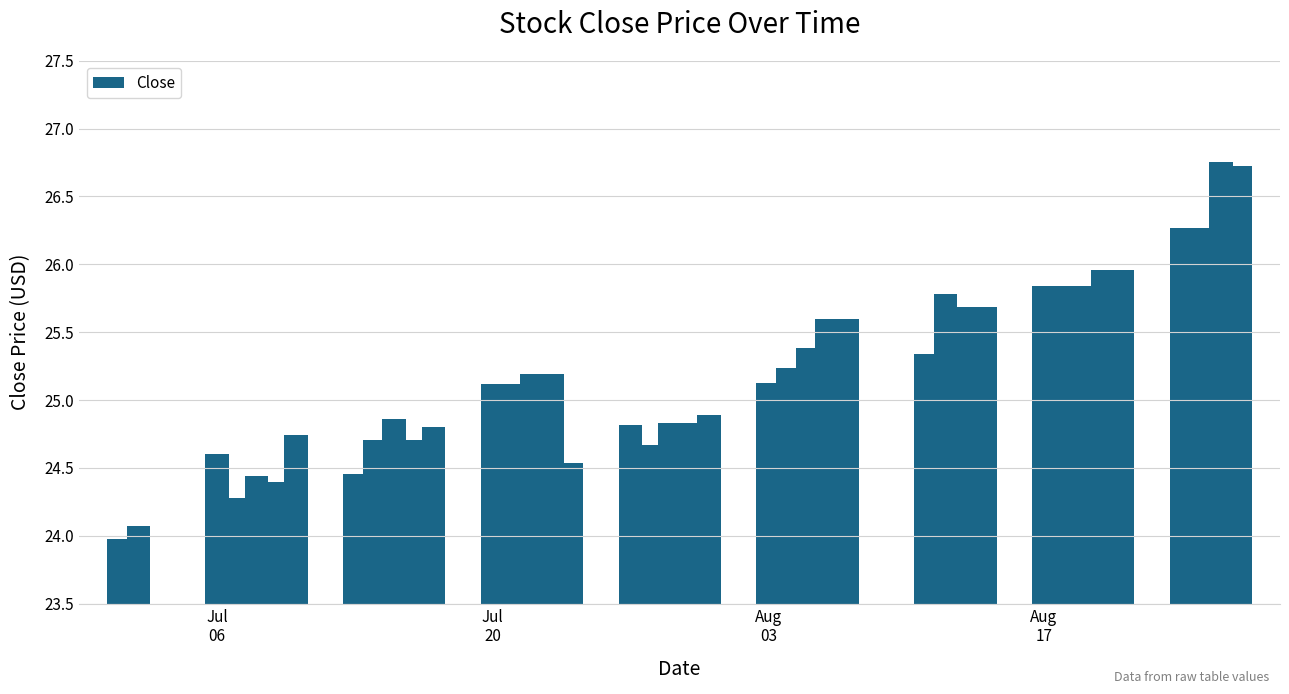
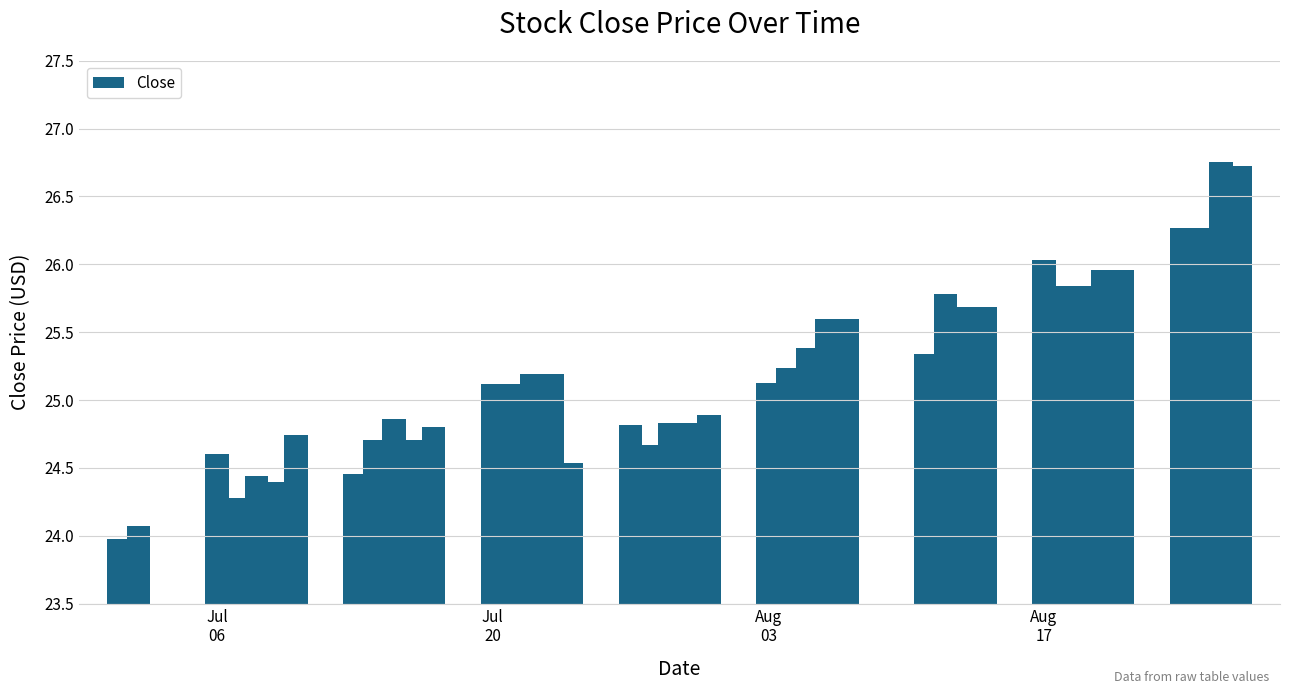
Aug 17: 25.84 -> 26.03
